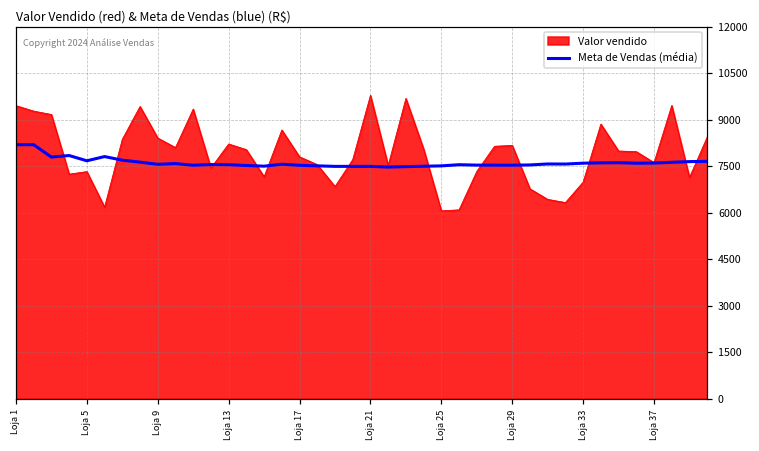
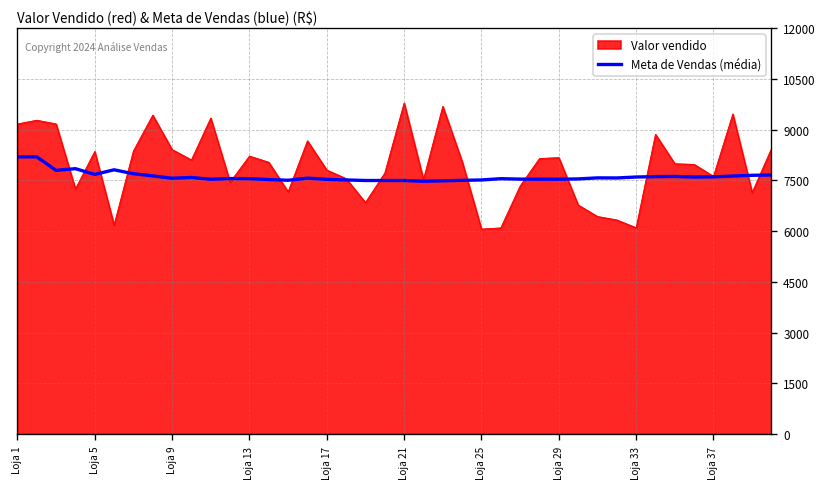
Valor vendido, Loja 1: 9500 -> 9200
Valor vendido, Loja 5: 7300 -> 8400
Valor vendido, Loja 33: 7000 -> 6100
